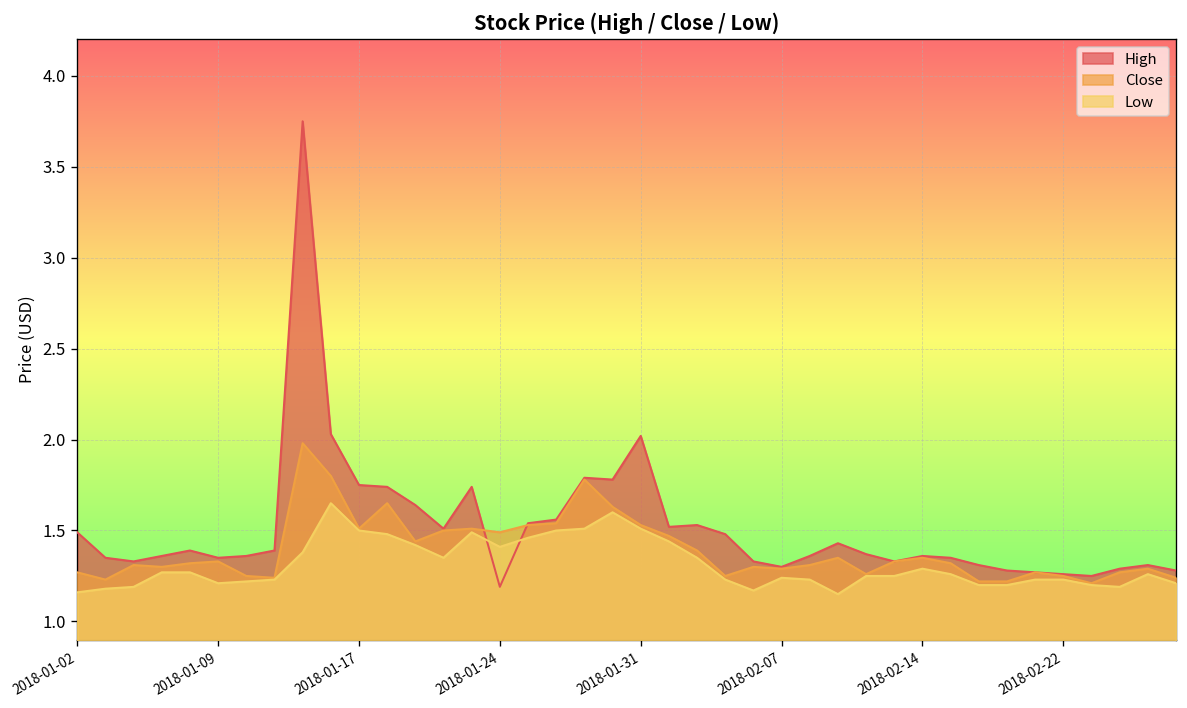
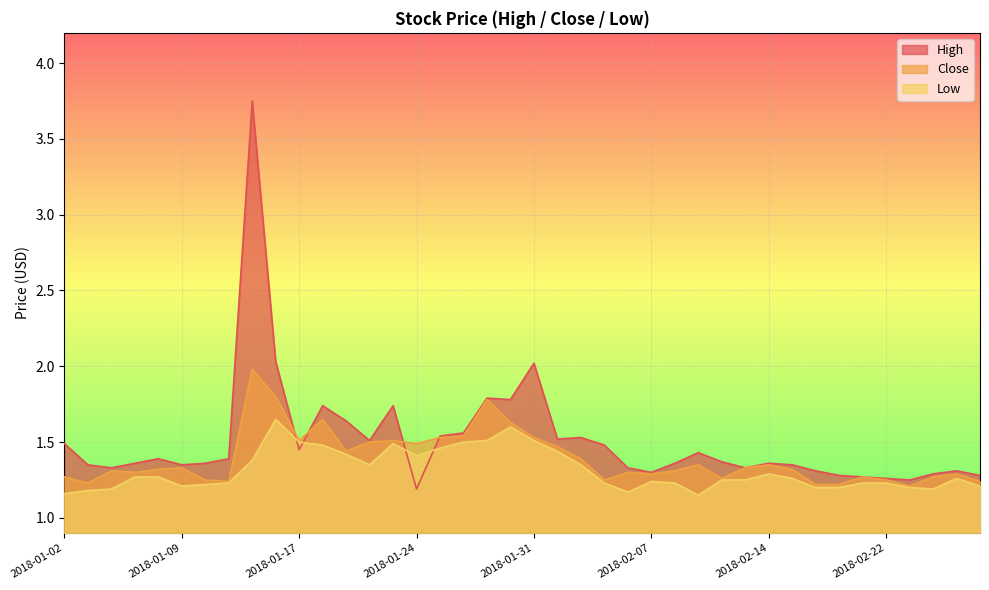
High, 2018-01-17: 1.75 -> 1.45
